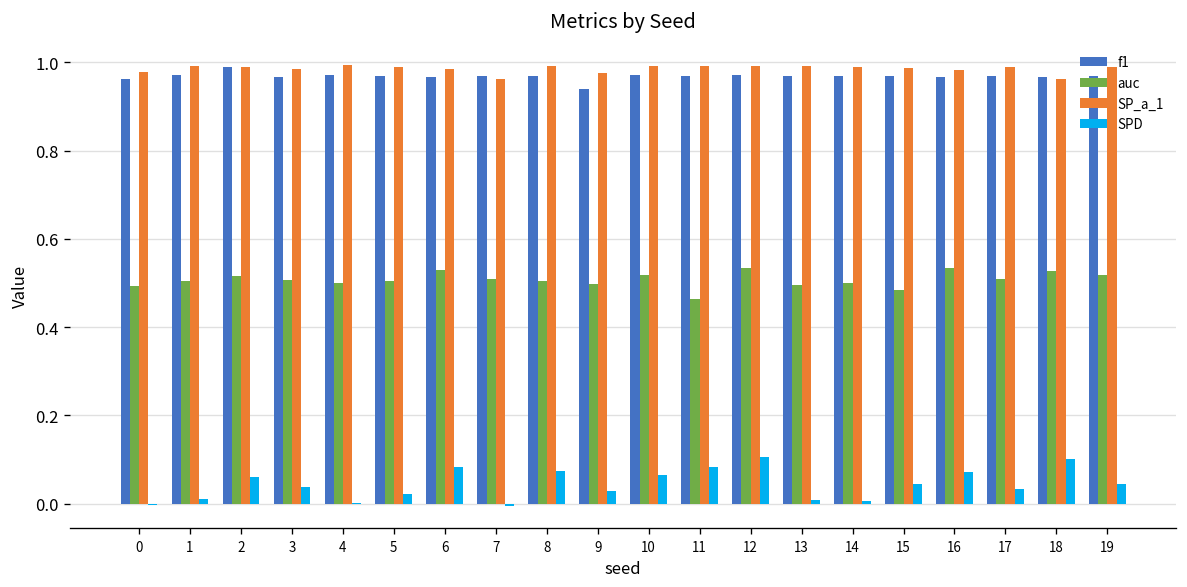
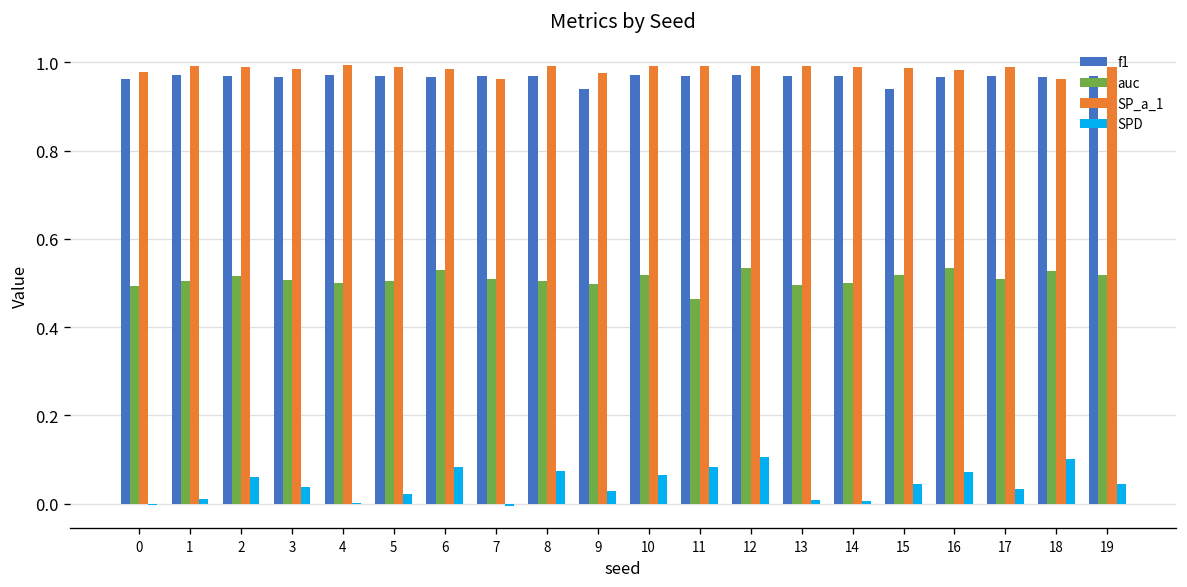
f1, 2: 0.99 -> 0.97
f1, 15: 0.97 -> 0.94
auc, 15: 0.48 -> 0.52
